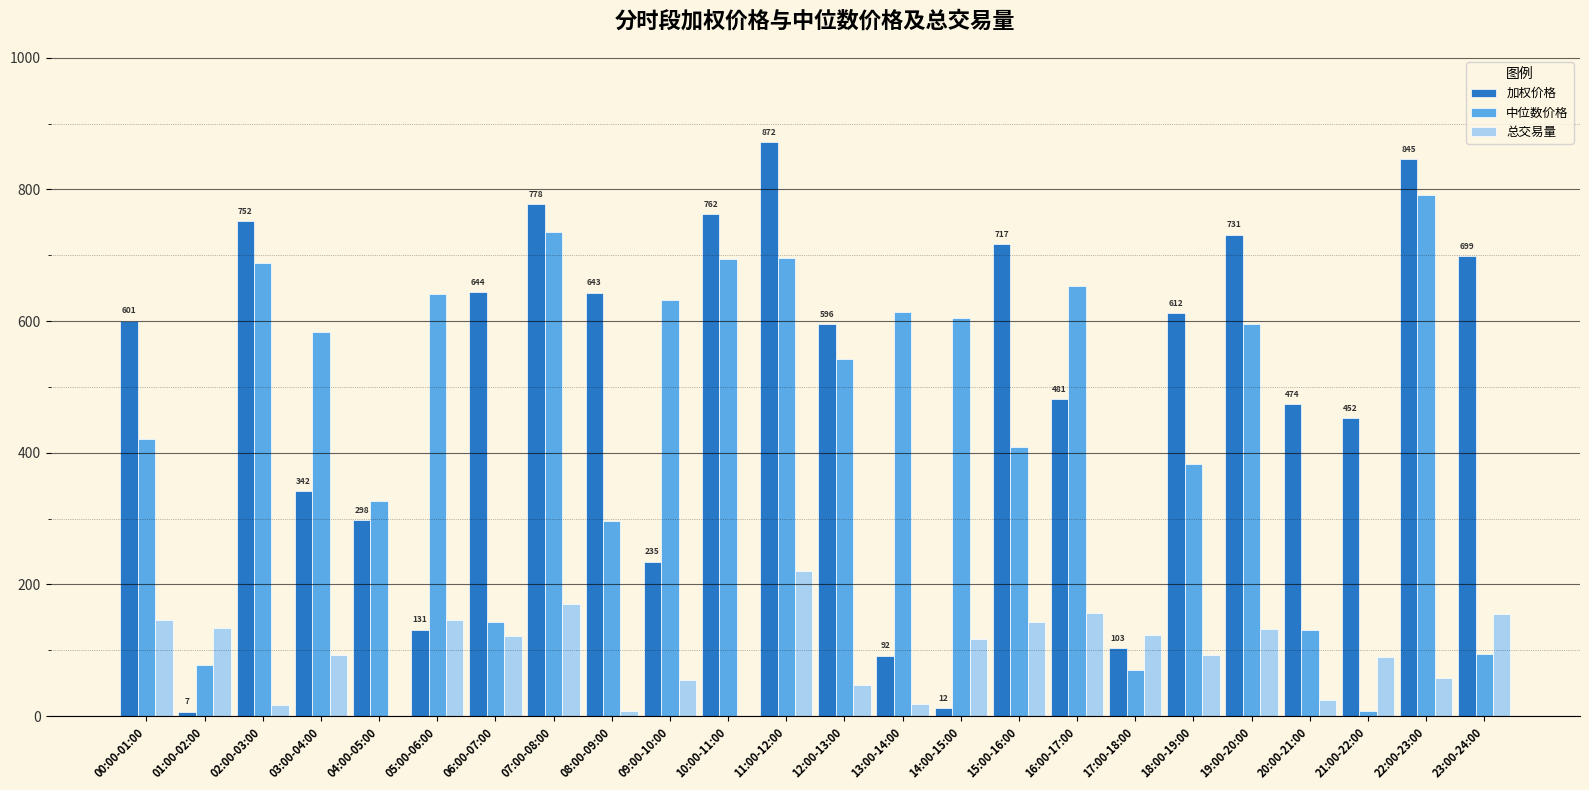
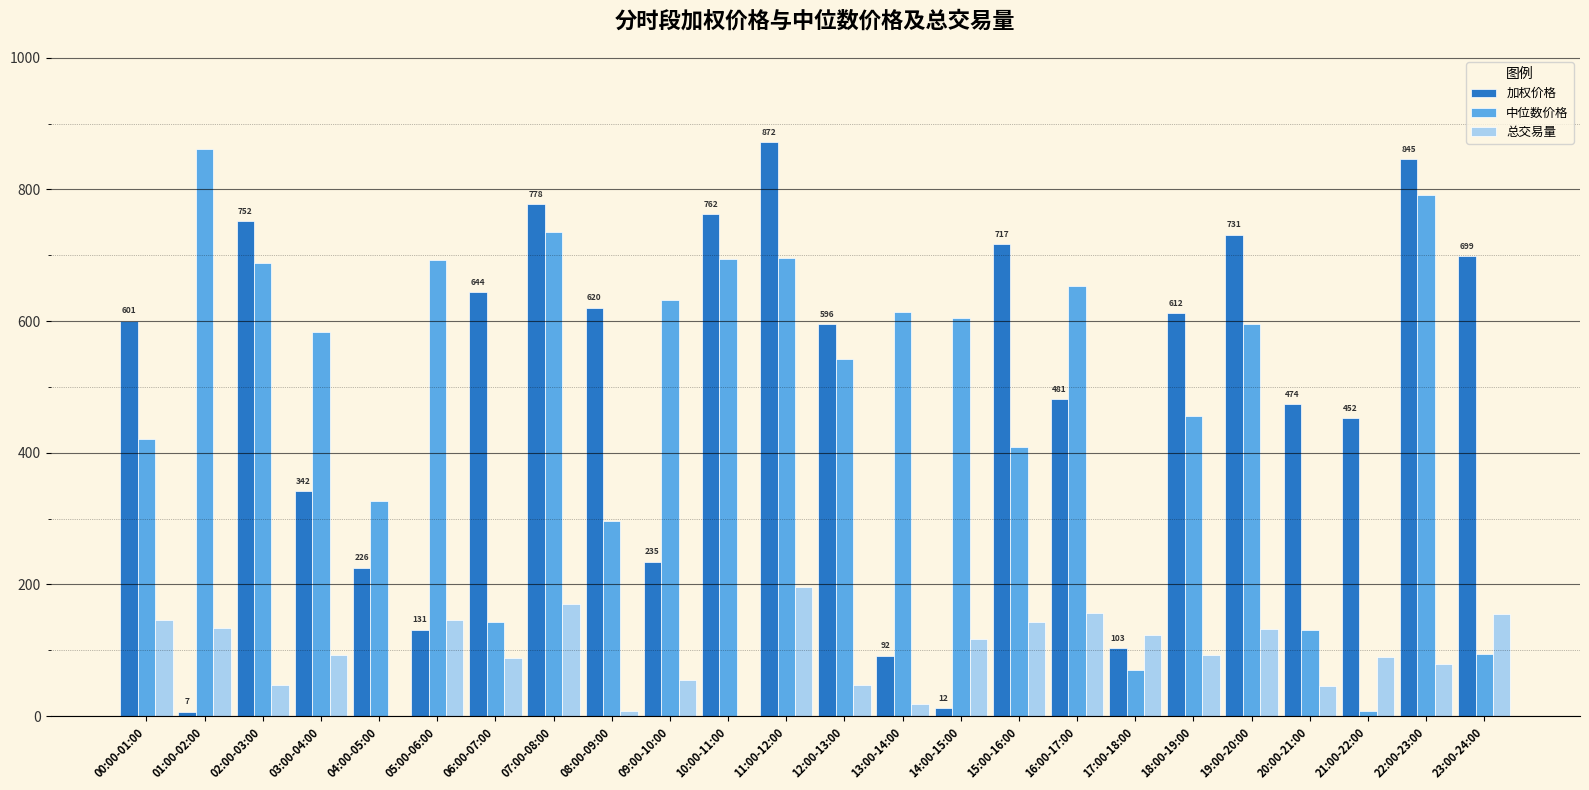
中位数价格, 01:00-02:00: 80 -> 860
总交易量, 02:00-03:00: 20 -> 50
加权价格, 04:00-05:00: 298 -> 226
中位数价格, 05:00-06:00: 640 -> 690
总交易量, 06:00-07:00: 120 -> 90
加权价格, 08:00-09:00: 643 -> 620
总交易量, 11:00-12:00: 220 -> 200
中位数价格, 18:00-19:00: 380 -> 460
总交易量, 20:00-21:00: 20 -> 50
总交易量, 22:00-23:00: 60 -> 80
